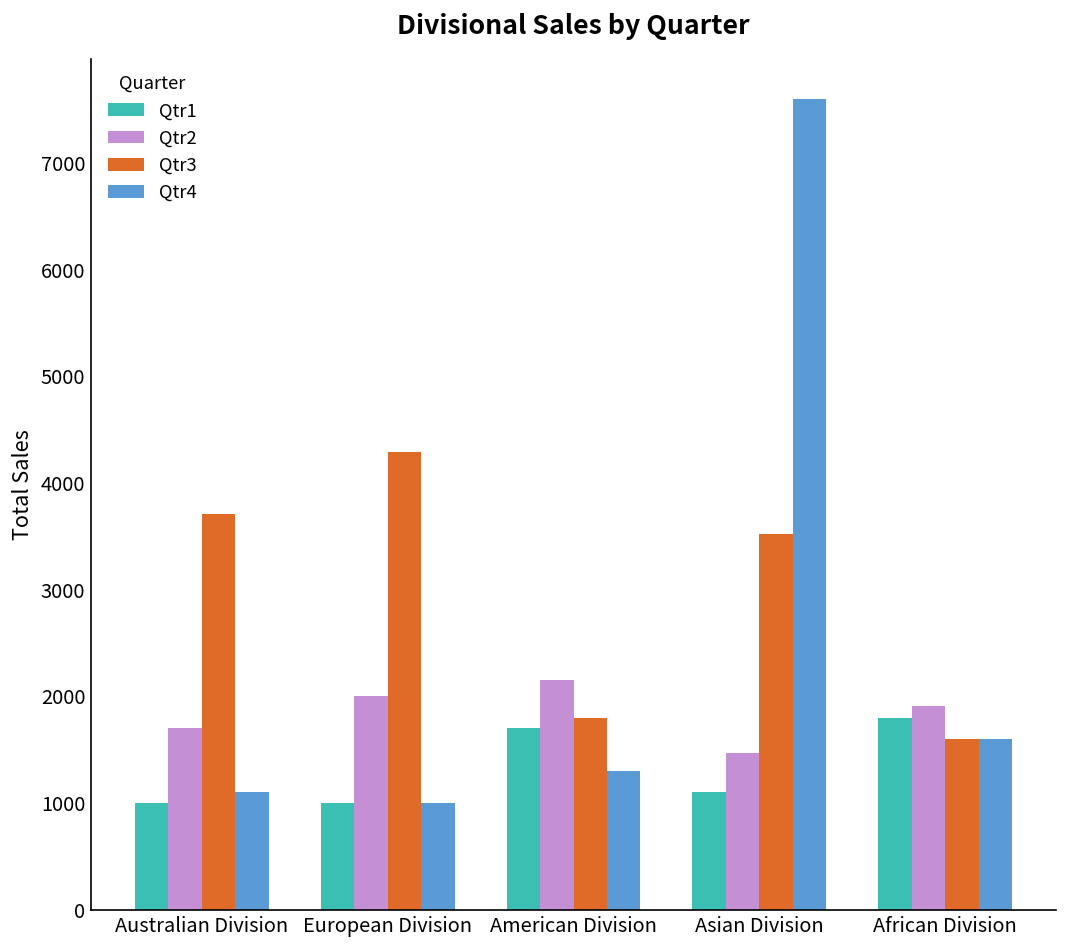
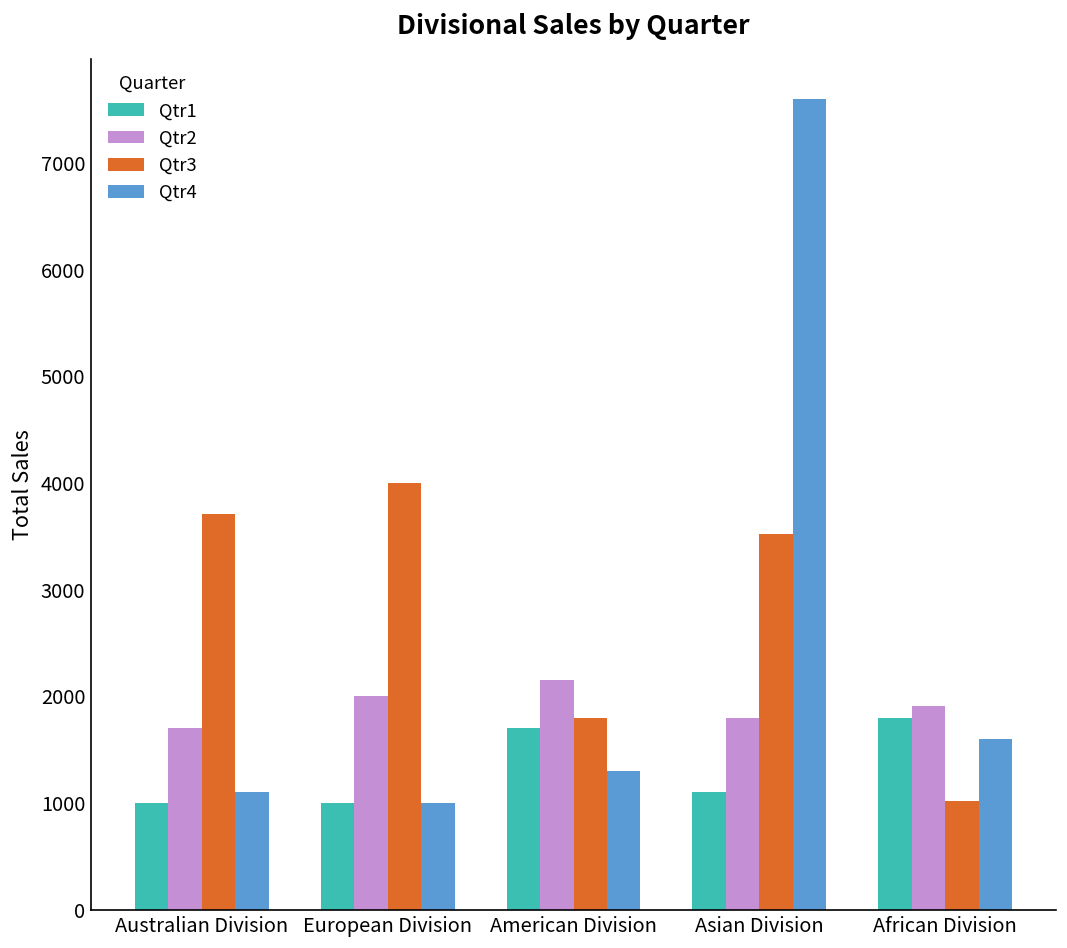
Qtr3, European Division: 4300 -> 4000
Qtr2, Asian Division: 1500 -> 1800
Qtr3, African Division: 1600 -> 1000
